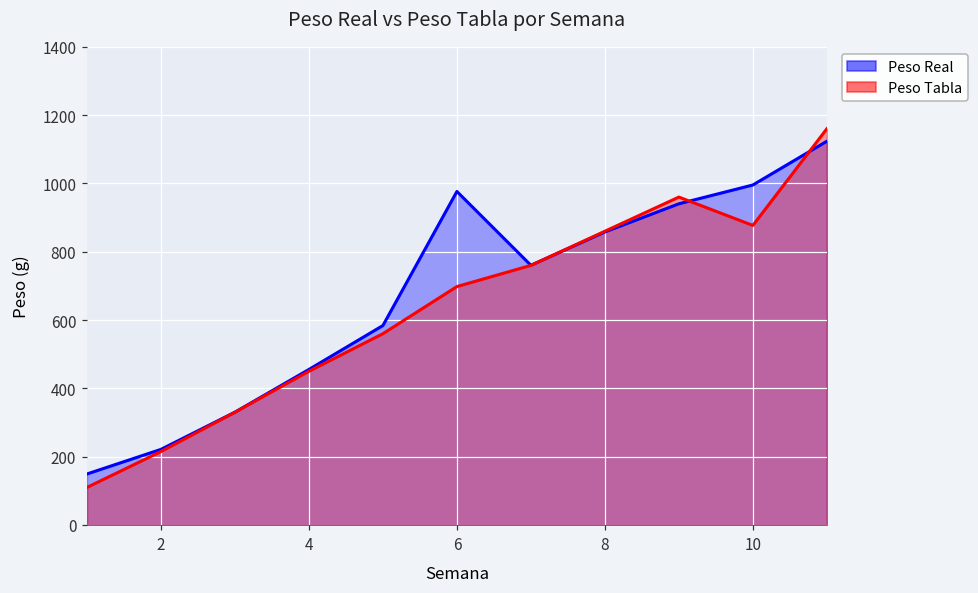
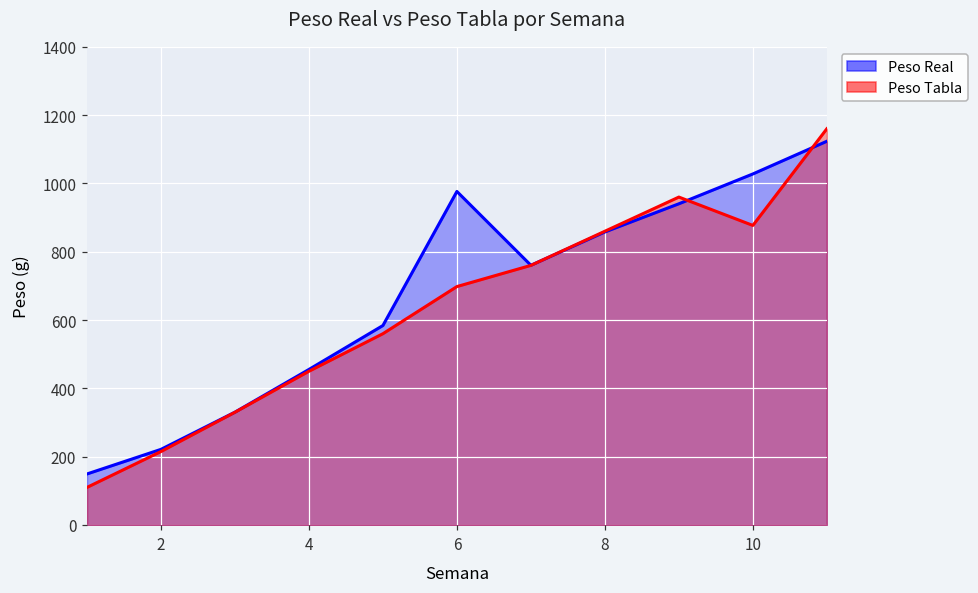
Peso Real, 10: 1000 -> 1030
